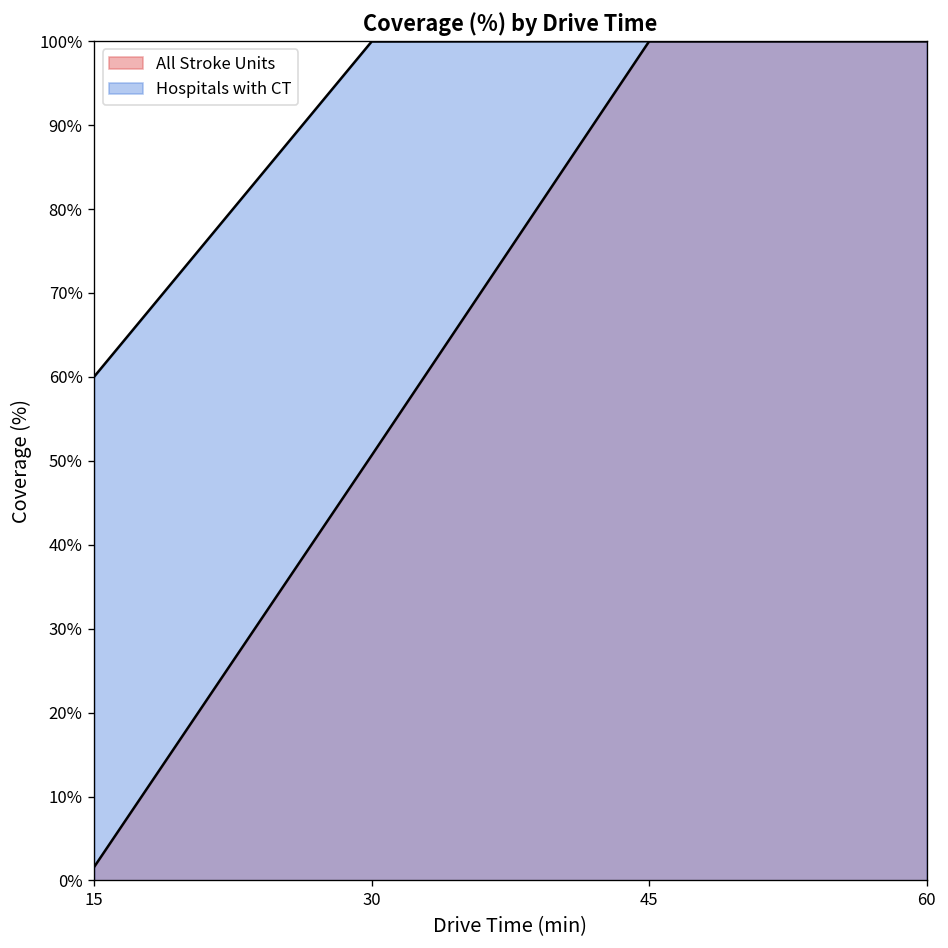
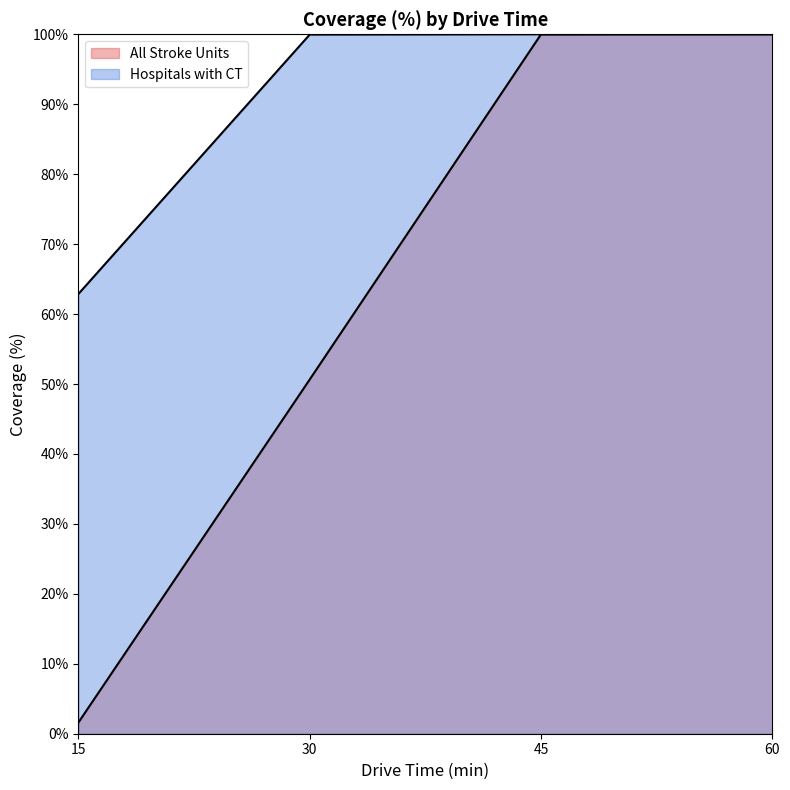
Hospitals with CT, 15: 60% -> 63%
